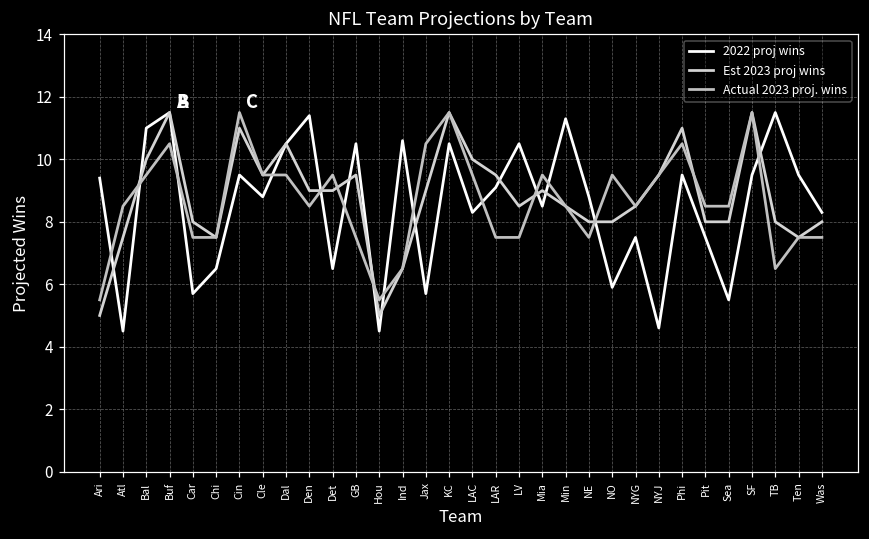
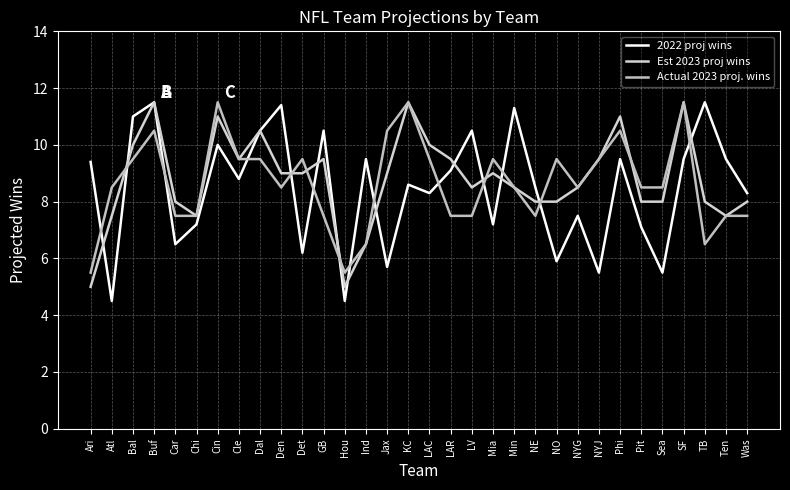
2022 proj wins, Car: 5.7 -> 6.5
2022 proj wins, Chi: 6.5 -> 7.2
2022 proj wins, Cin: 9.5 -> 10.0
2022 proj wins, Det: 6.5 -> 6.2
2022 proj wins, Ind: 10.6 -> 9.5
2022 proj wins, KC: 10.5 -> 8.6
2022 proj wins, Mia: 8.5 -> 7.2
2022 proj wins, NE: 8.8 -> 8.5
2022 proj wins, NYJ: 4.6 -> 5.5
2022 proj wins, Pit: 7.5 -> 7.1
